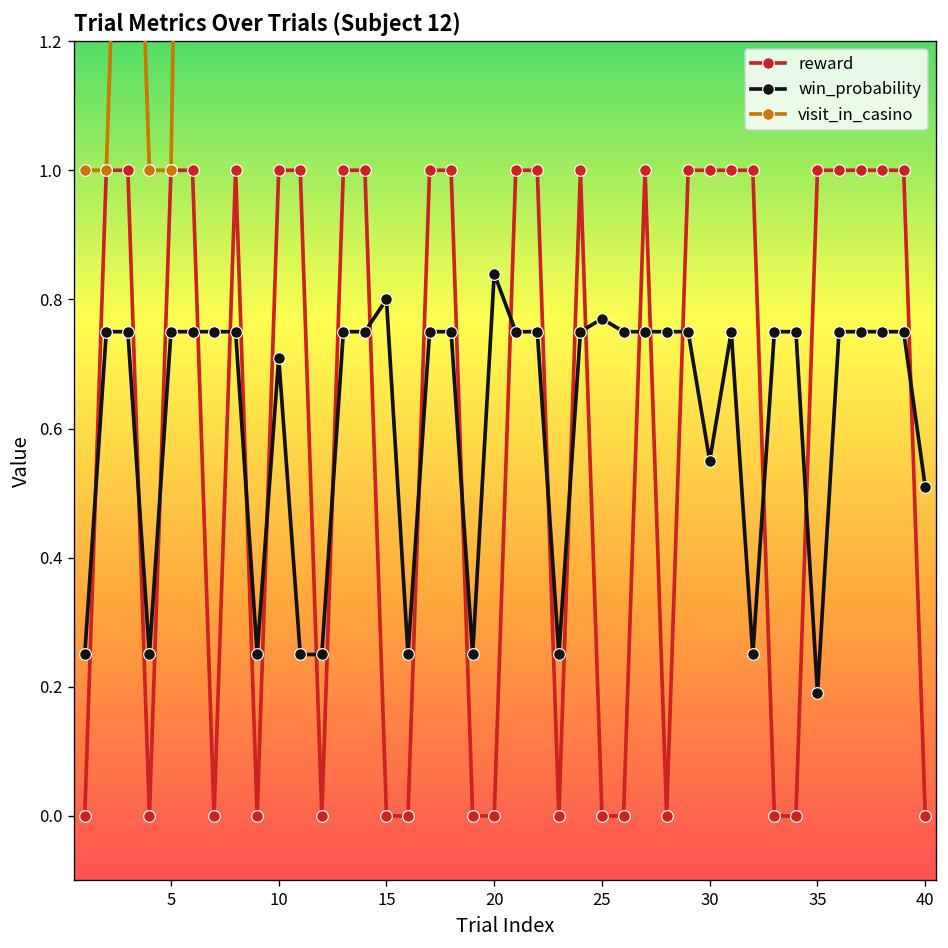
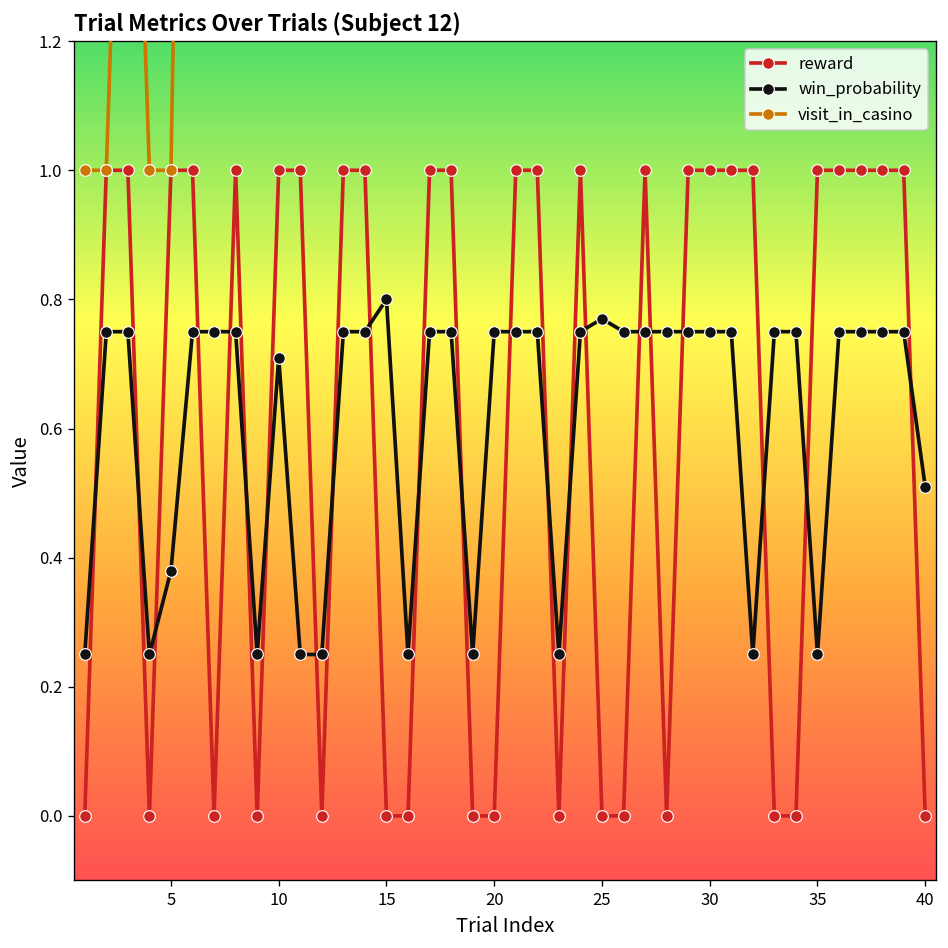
win_probability, 5: 0.75 -> 0.38
win_probability, 20: 0.84 -> 0.75
win_probability, 30: 0.55 -> 0.75
win_probability, 35: 0.19 -> 0.25
